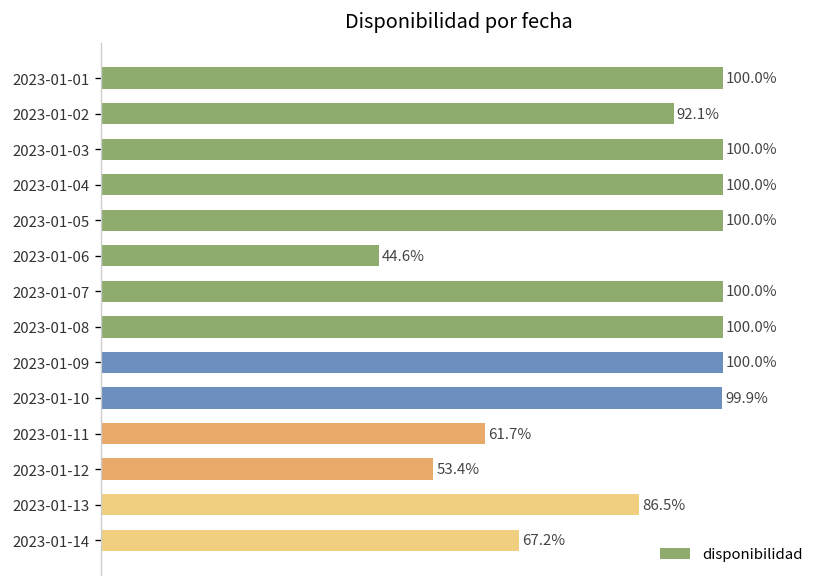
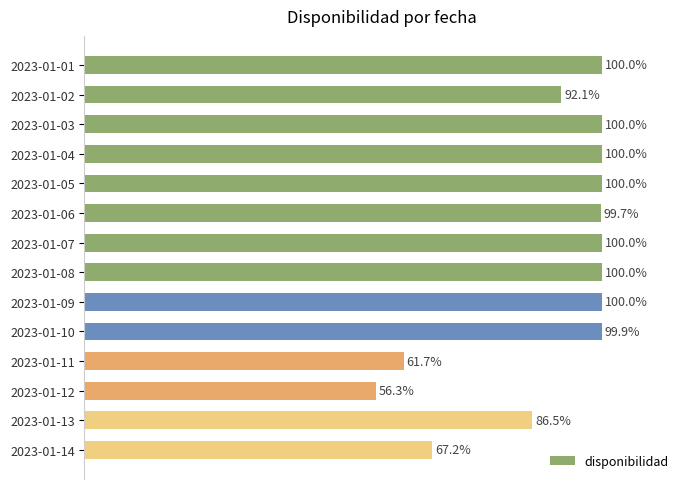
2023-01-06: 44.6% -> 99.7%
2023-01-12: 53.4% -> 56.3%
